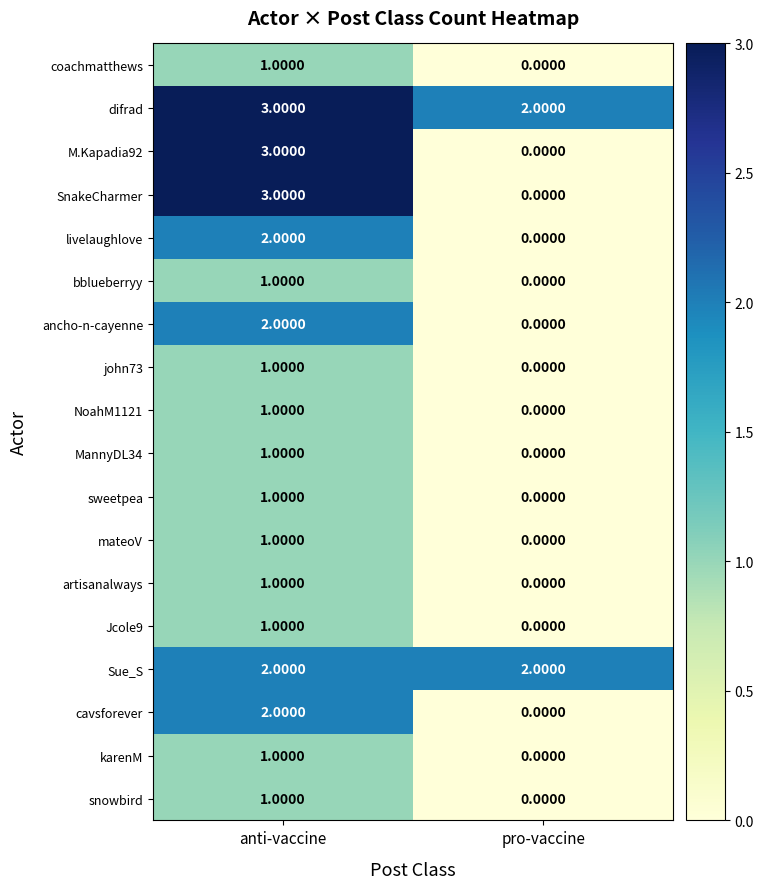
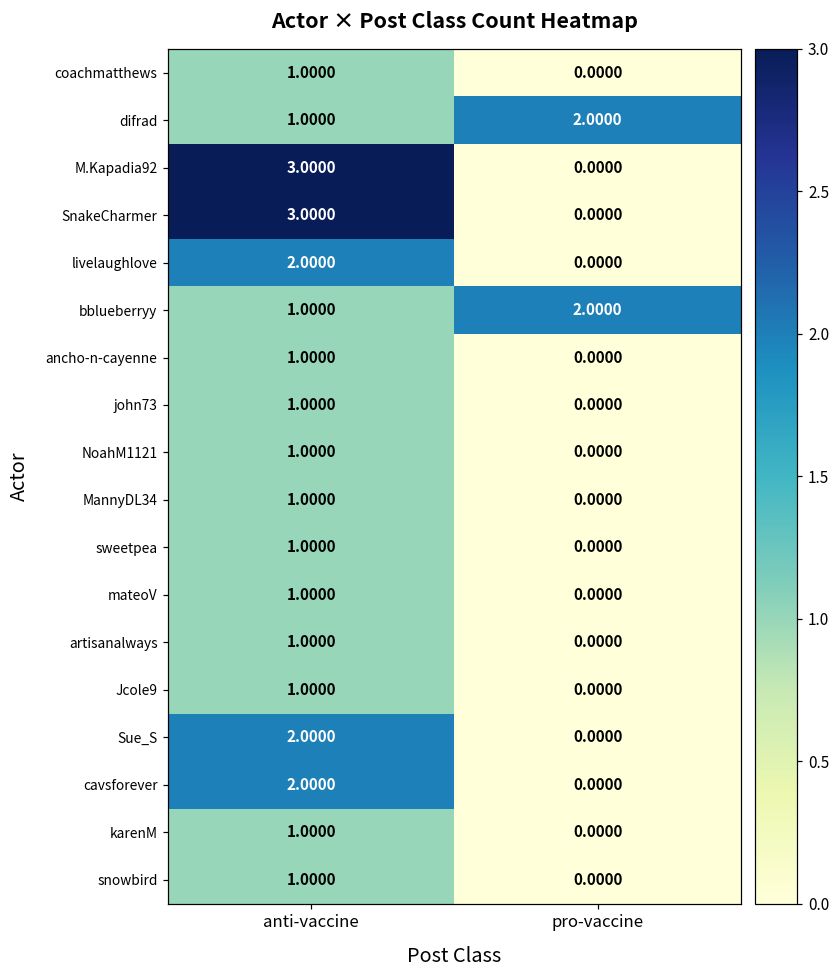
difrad, anti-vaccine: 3.0000 -> 1.0000
bblueberryy, pro-vaccine: 0.0000 -> 2.0000
ancho-n-cayenne, anti-vaccine: 2.0000 -> 1.0000
Sue_S, pro-vaccine: 2.0000 -> 0.0000
